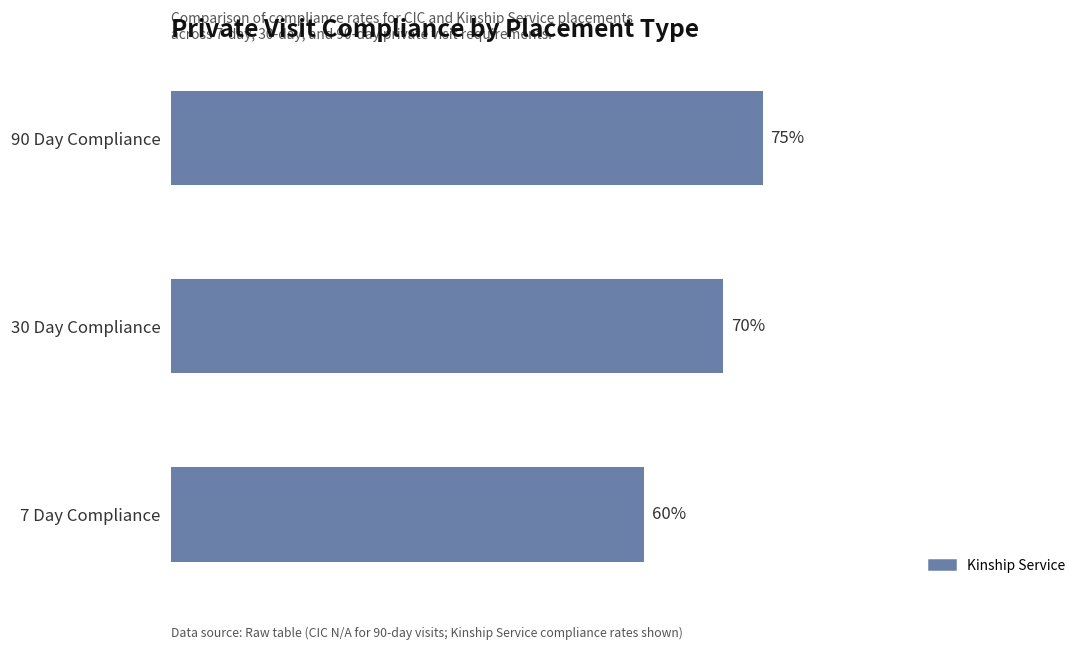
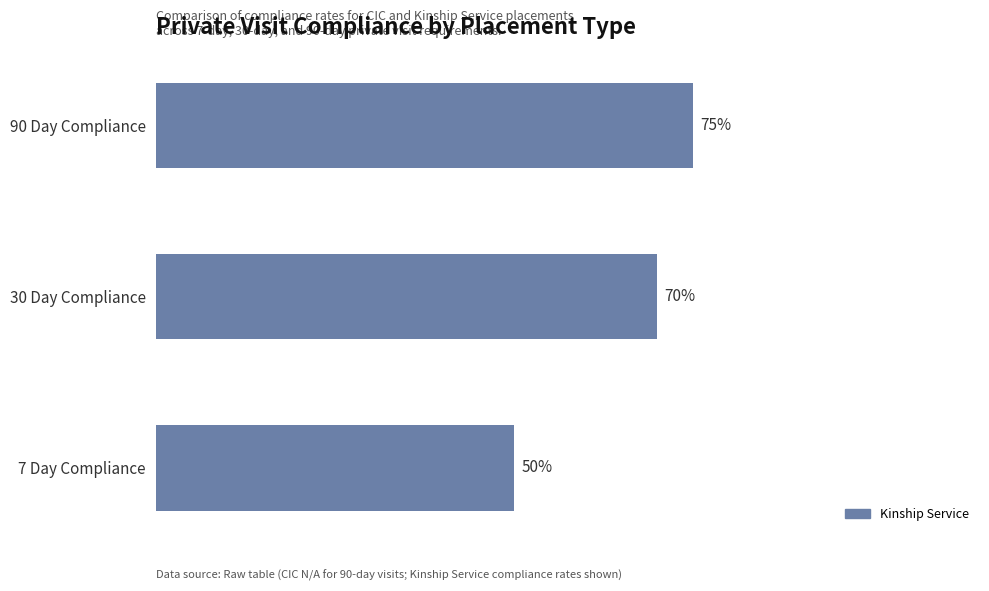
7 Day Compliance: 60% -> 50%
